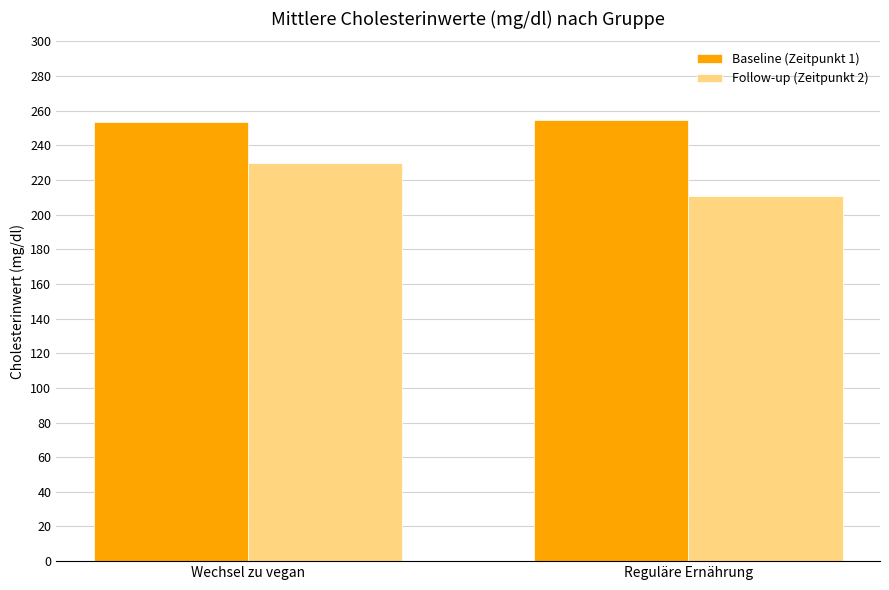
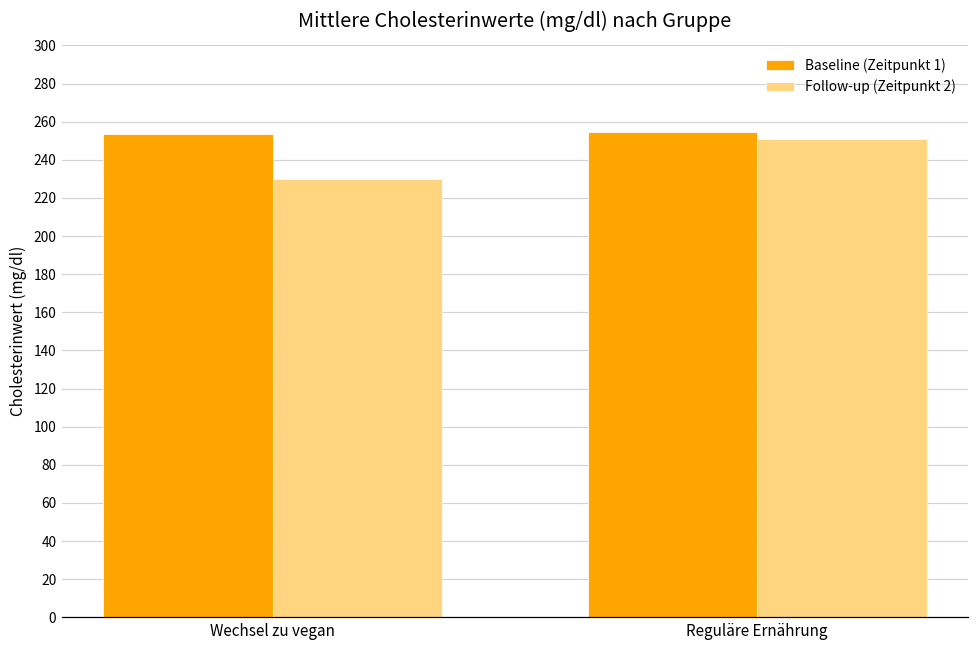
Follow-up (Zeitpunkt 2), Reguläre Ernährung: 211 -> 251
